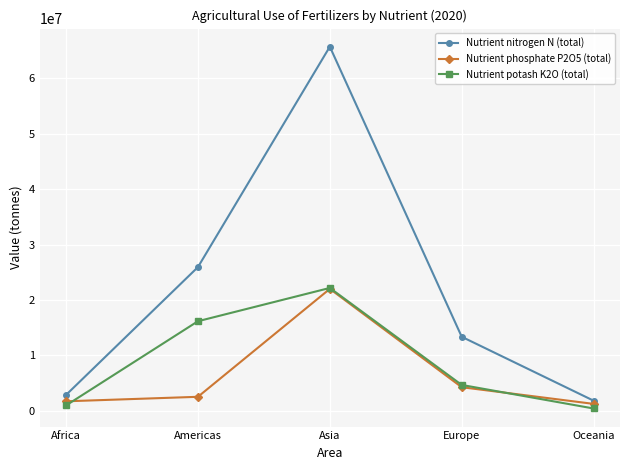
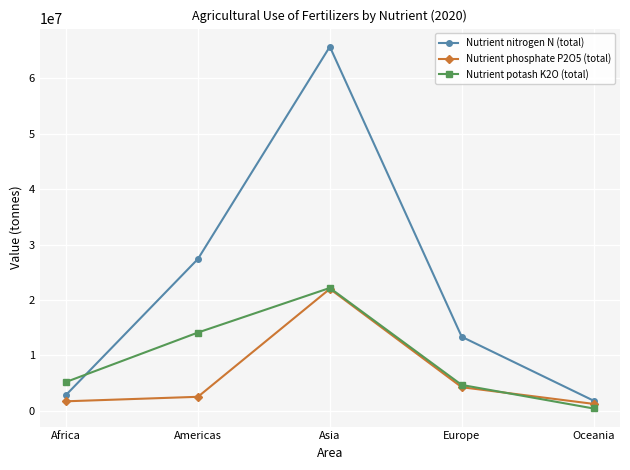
Nutrient potash K2O (total), Africa: 1000000 -> 5000000
Nutrient nitrogen N (total), Americas: 26000000 -> 27000000
Nutrient potash K2O (total), Americas: 16000000 -> 14000000
